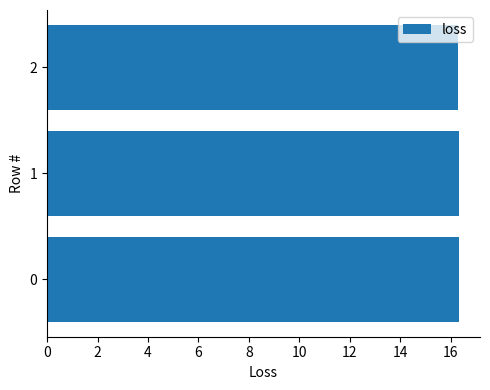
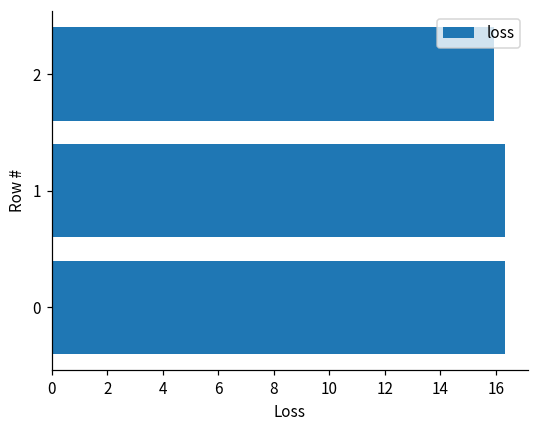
2: 16.3 -> 15.9
